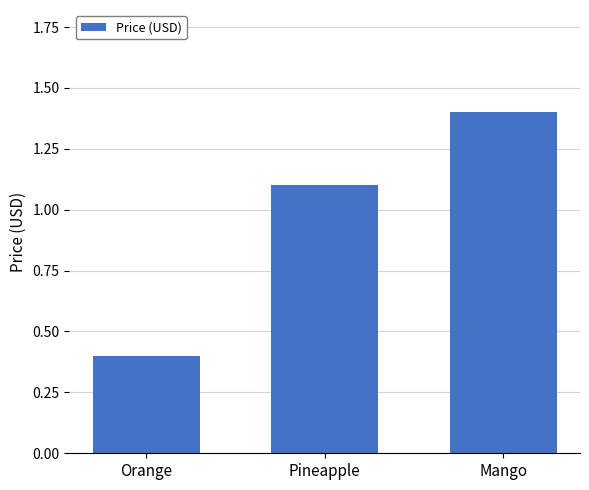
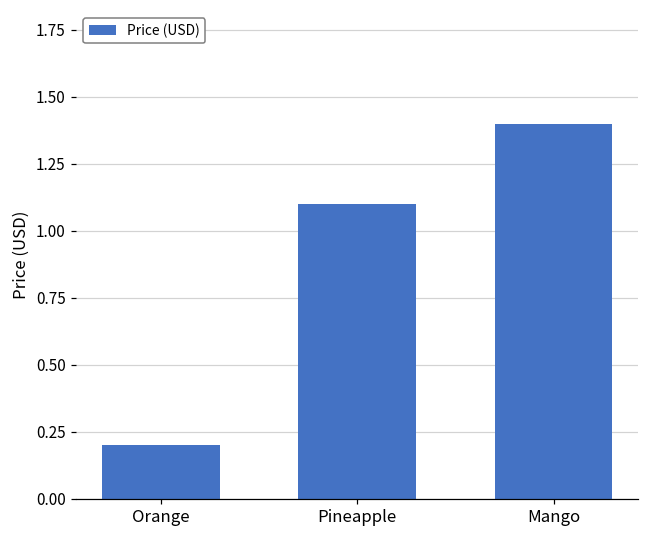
Orange: 0.4 -> 0.2
